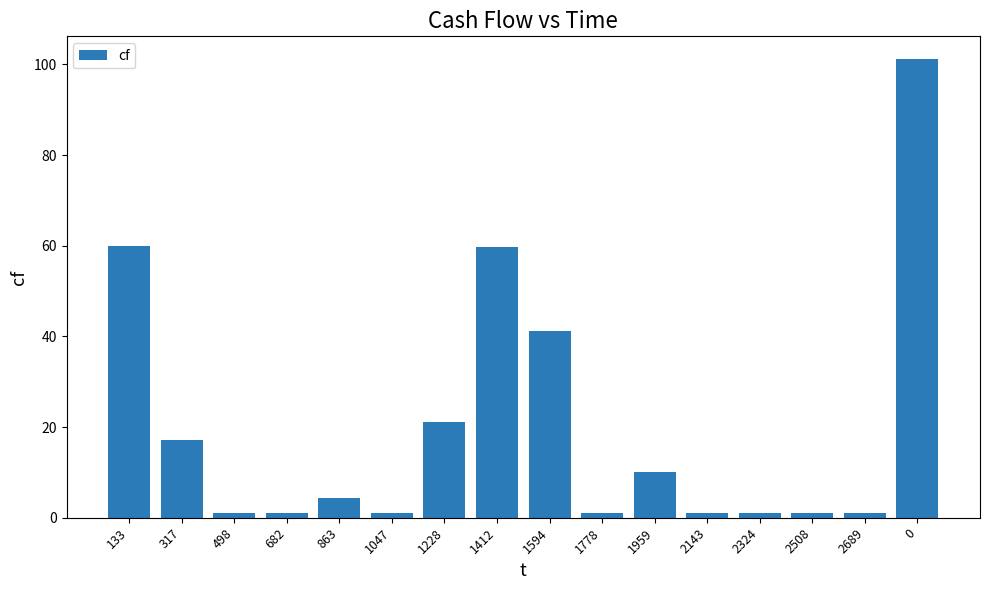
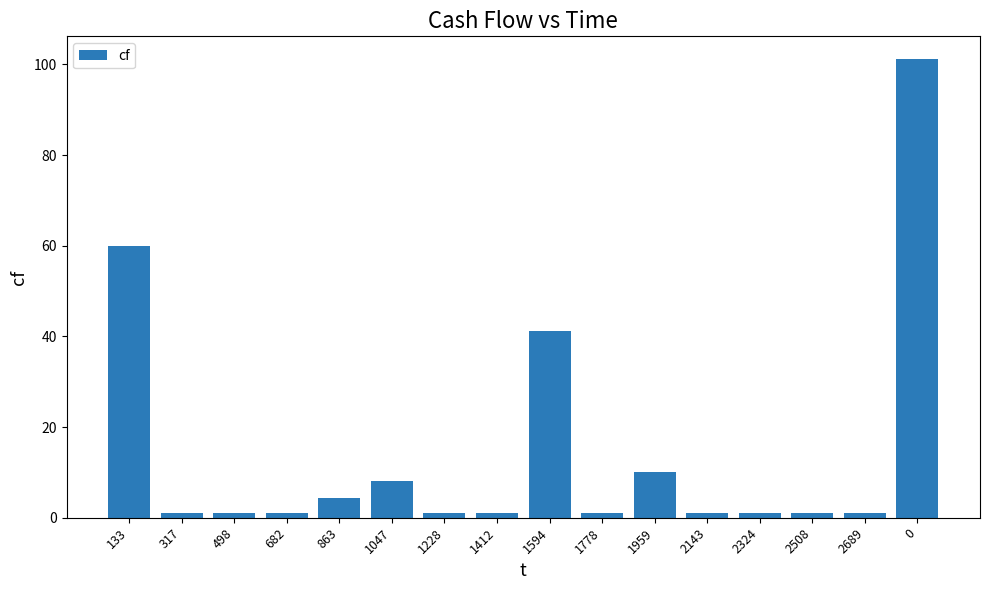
317: 17 -> 1
1047: 1 -> 8
1228: 21 -> 1
1412: 60 -> 1
